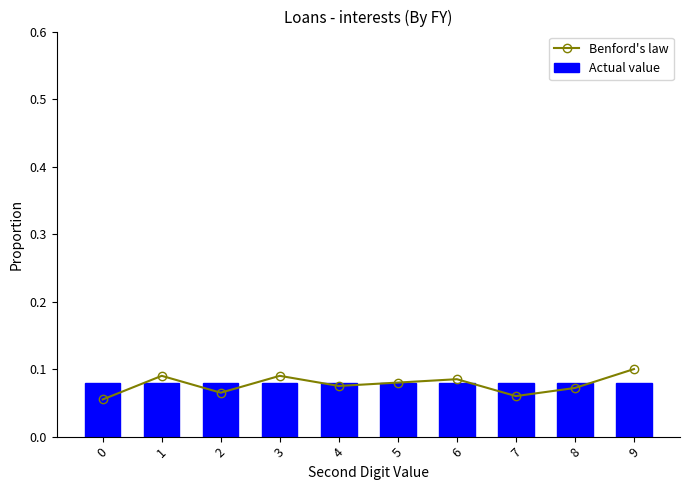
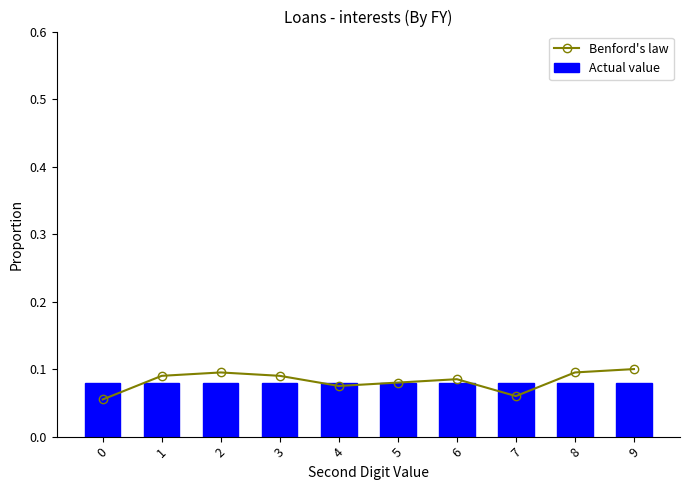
Benford's law, 2: 0.07 -> 0.10
Benford's law, 8: 0.07 -> 0.10
